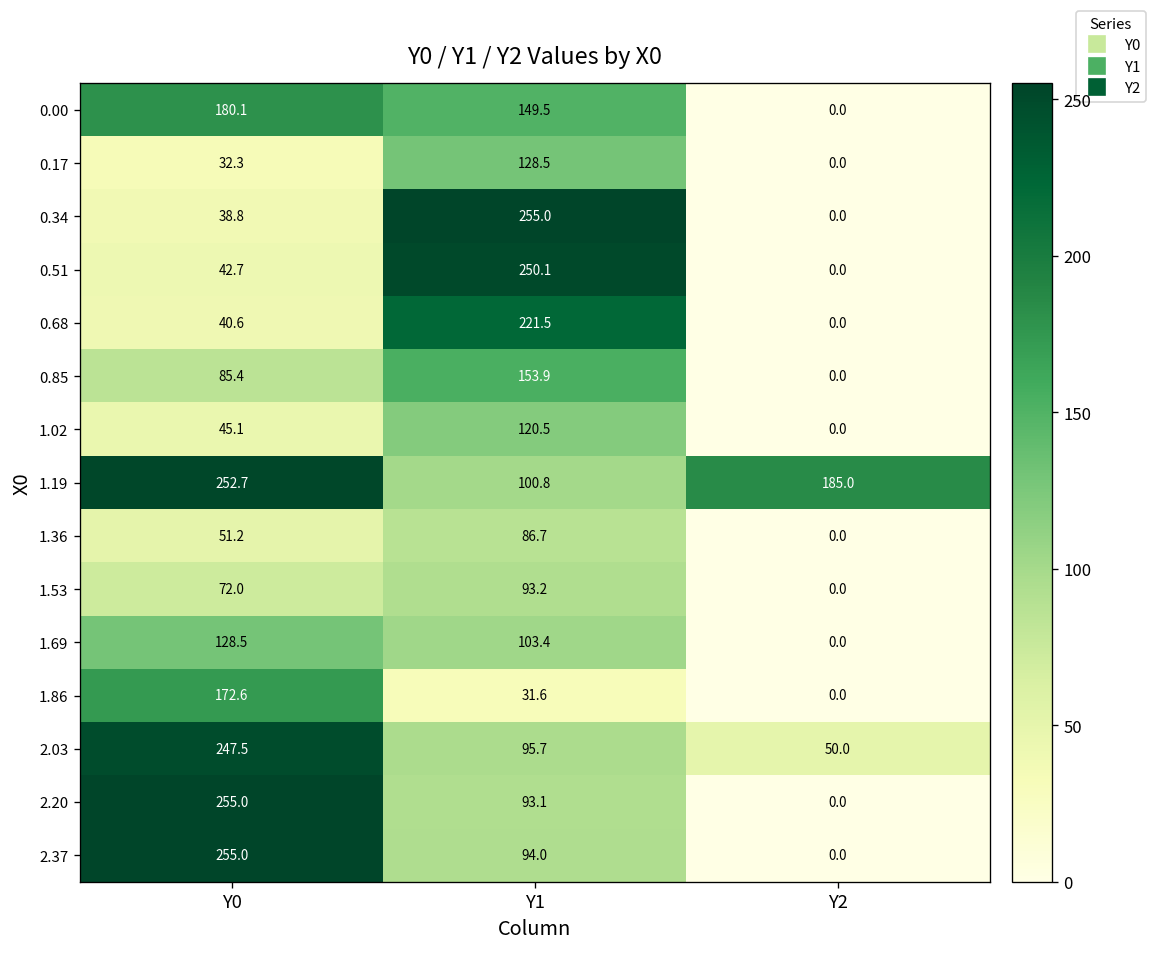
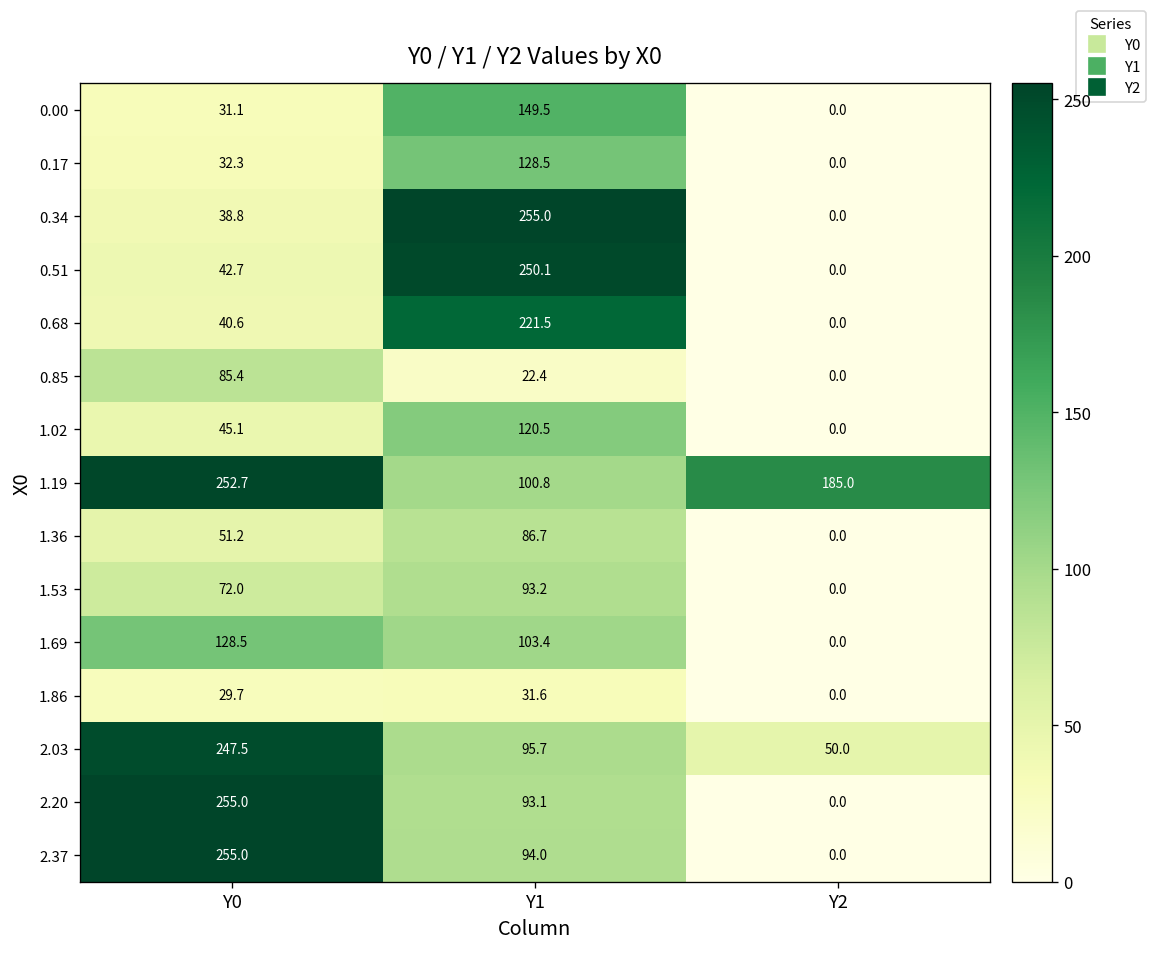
0.00, Y0: 180.1 -> 31.1
0.85, Y1: 153.9 -> 22.4
1.86, Y0: 172.6 -> 29.7
